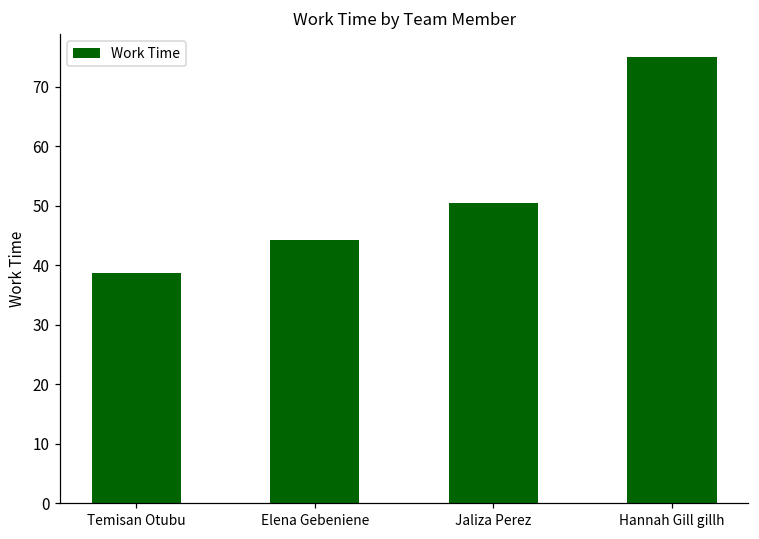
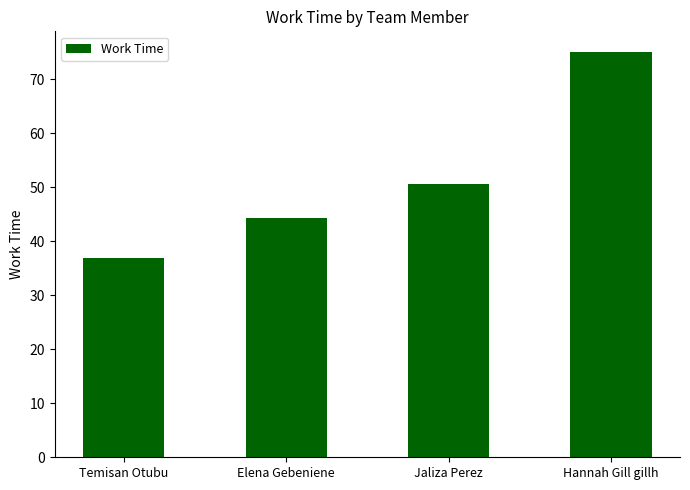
Temisan Otubu: 39 -> 37
